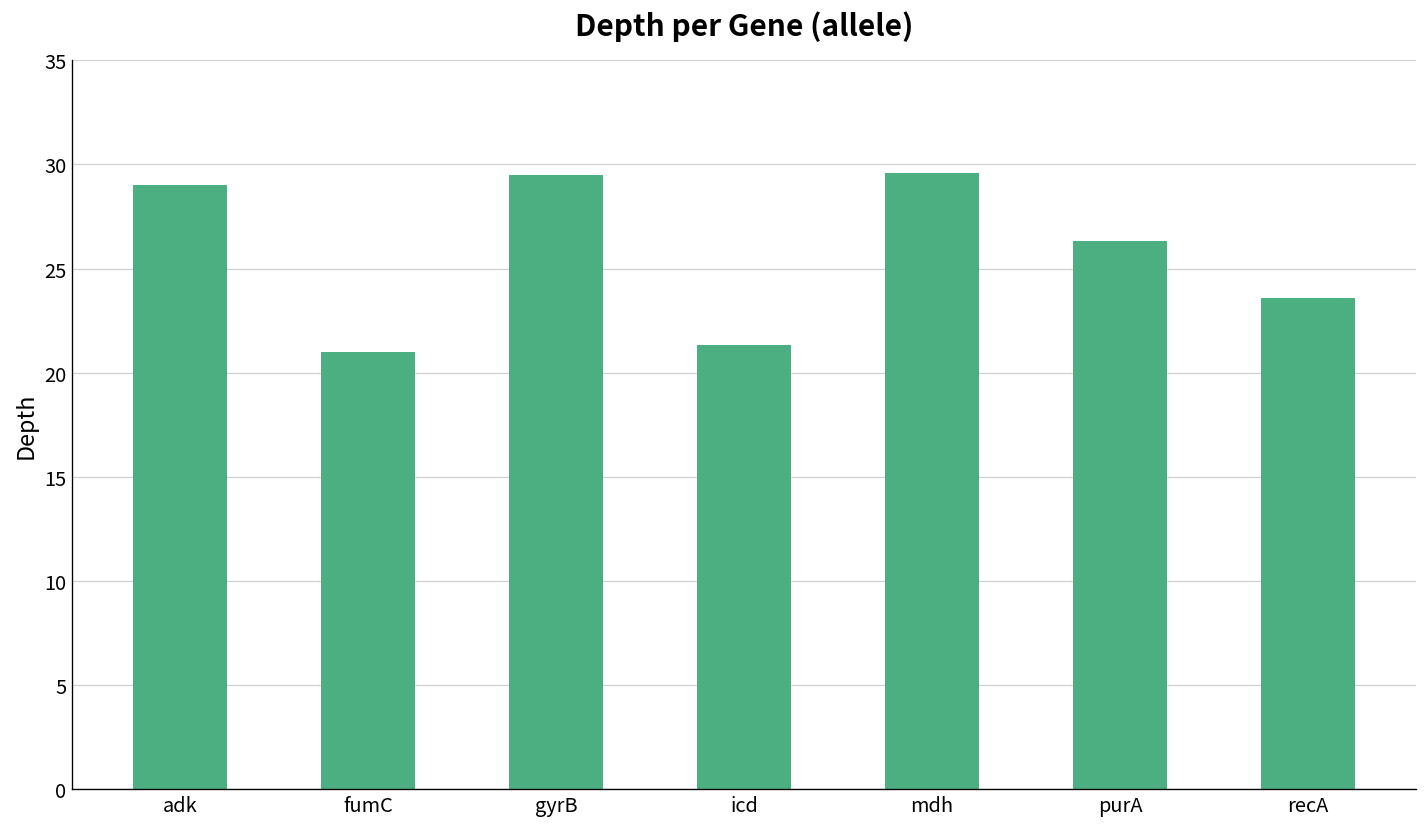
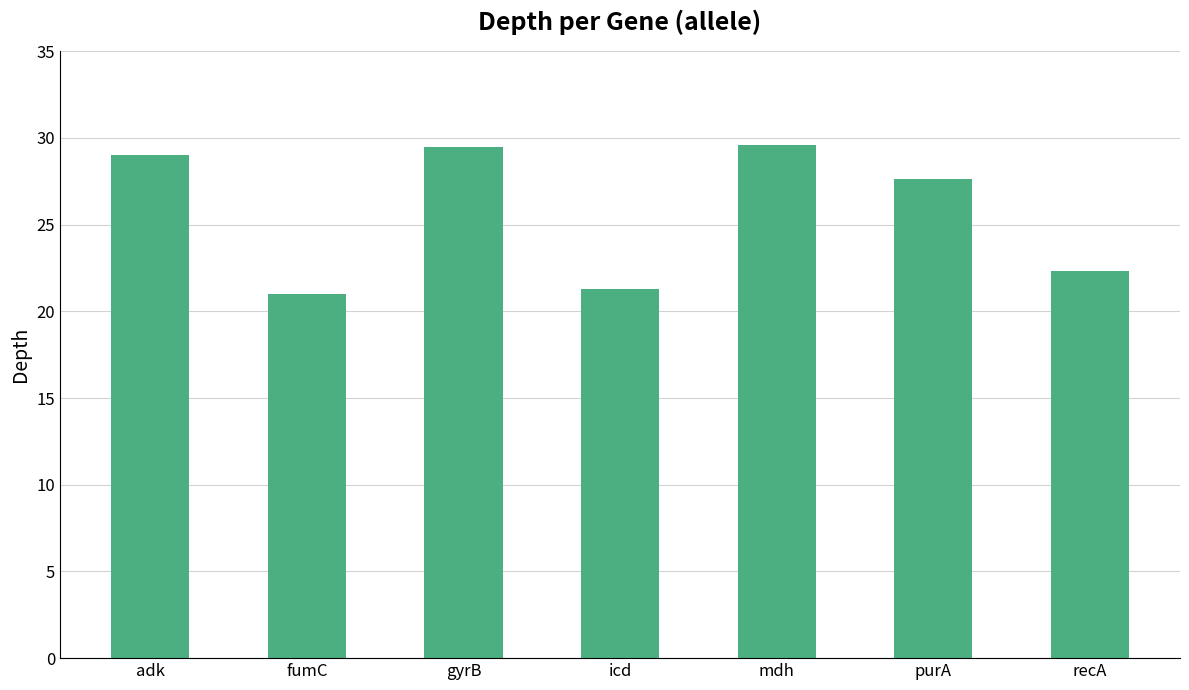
purA: 26.3 -> 27.6
recA: 23.6 -> 22.3
